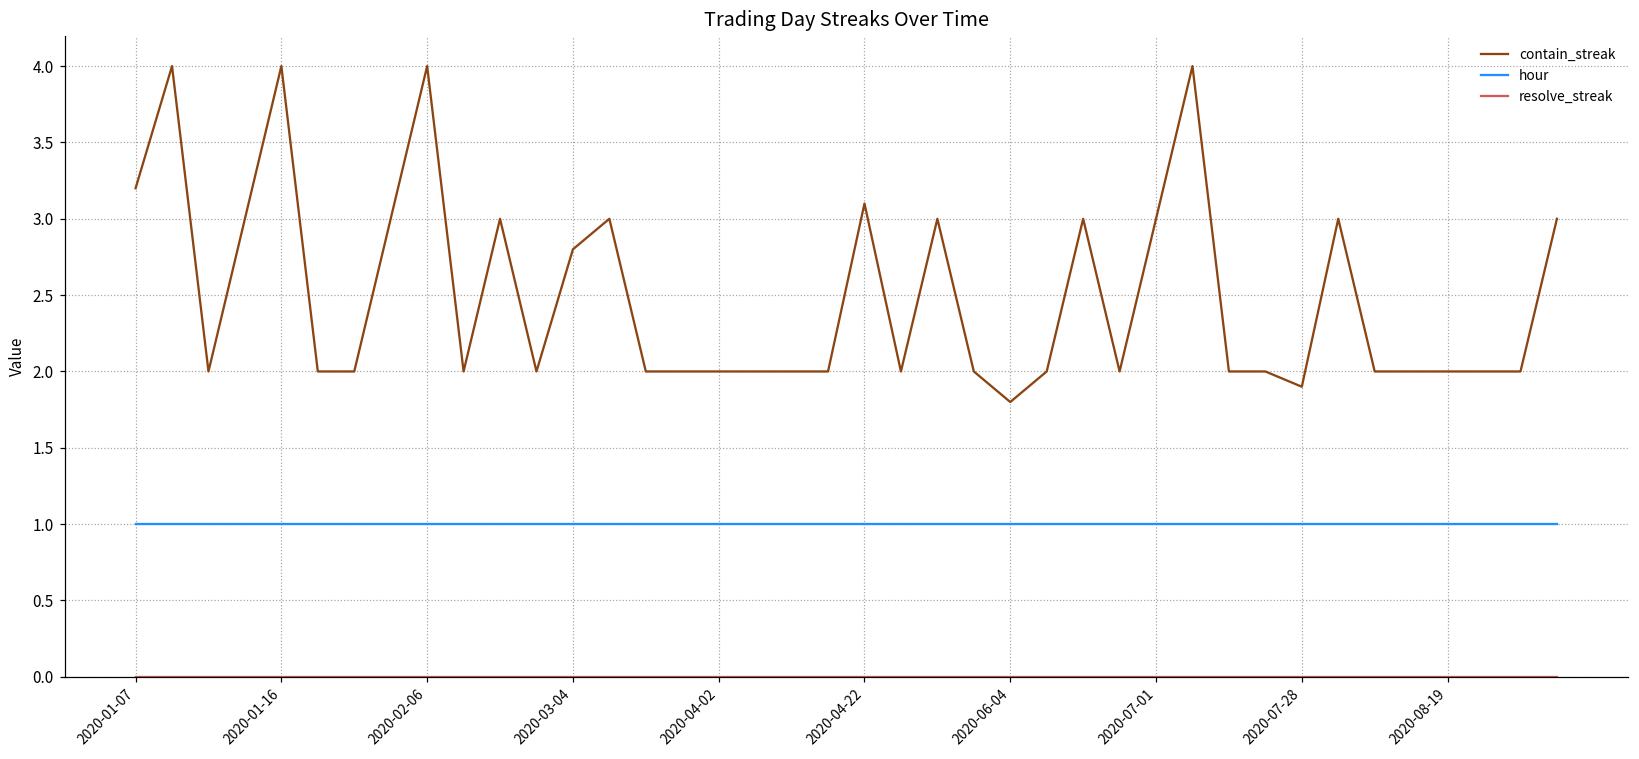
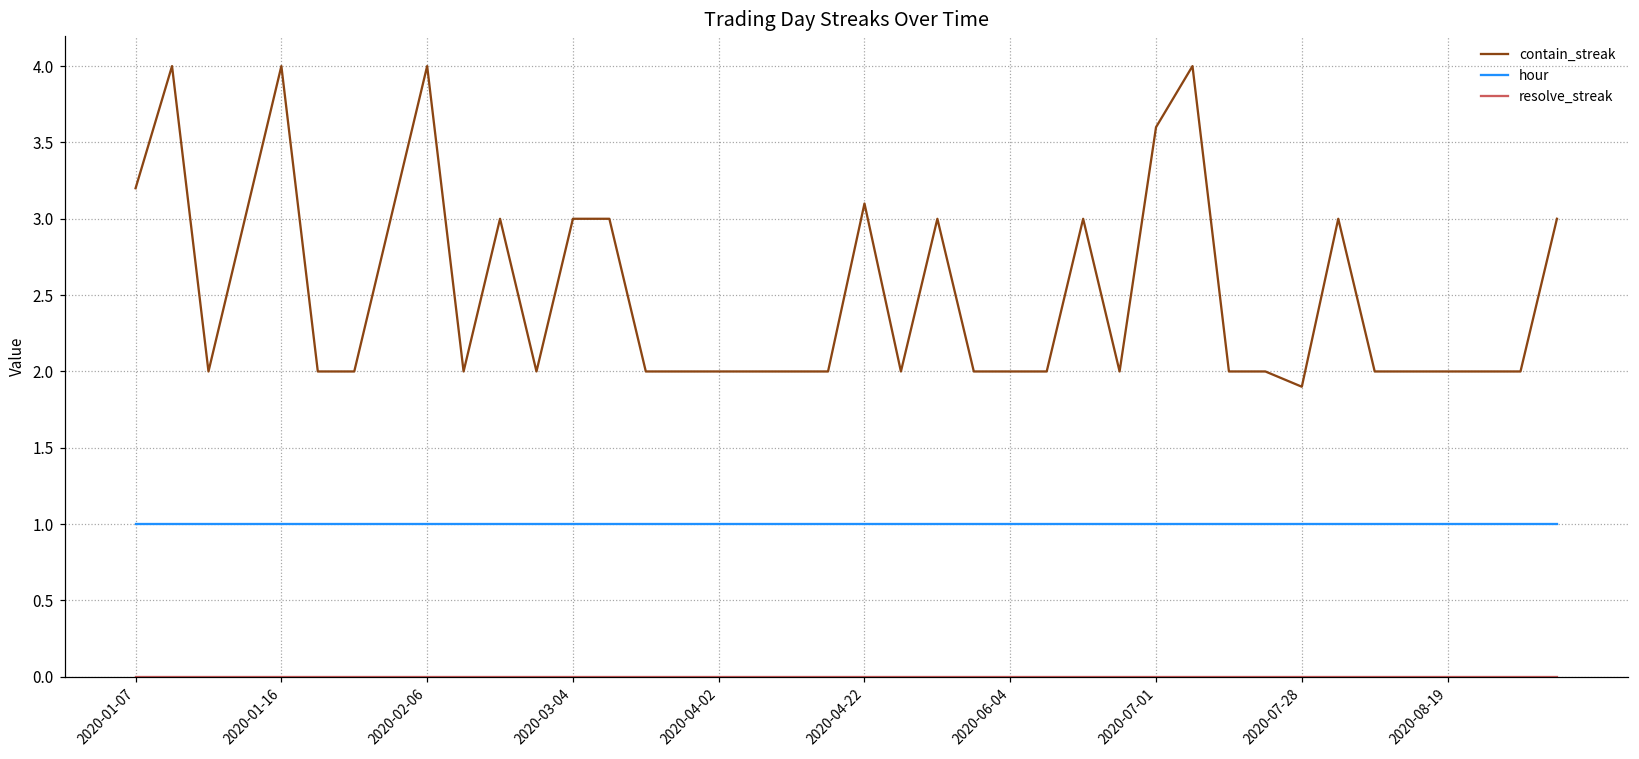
contain_streak, 2020-03-04: 2.8 -> 3.0
contain_streak, 2020-06-04: 1.8 -> 2.0
contain_streak, 2020-07-01: 3.0 -> 3.6
